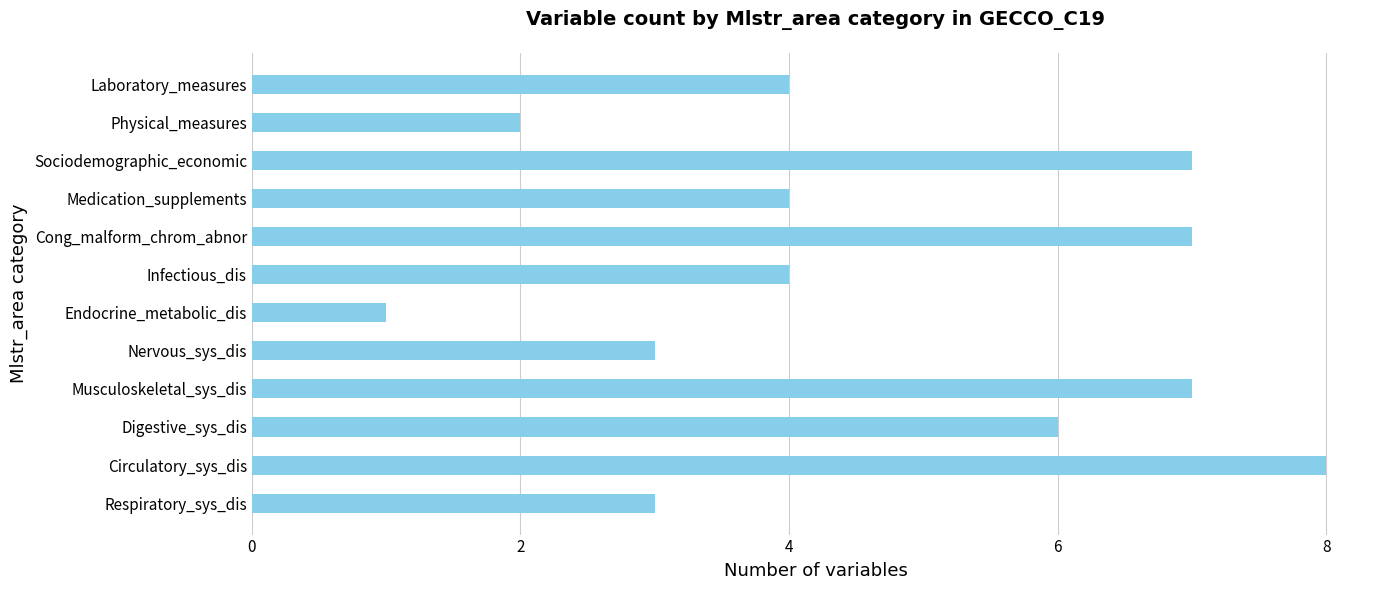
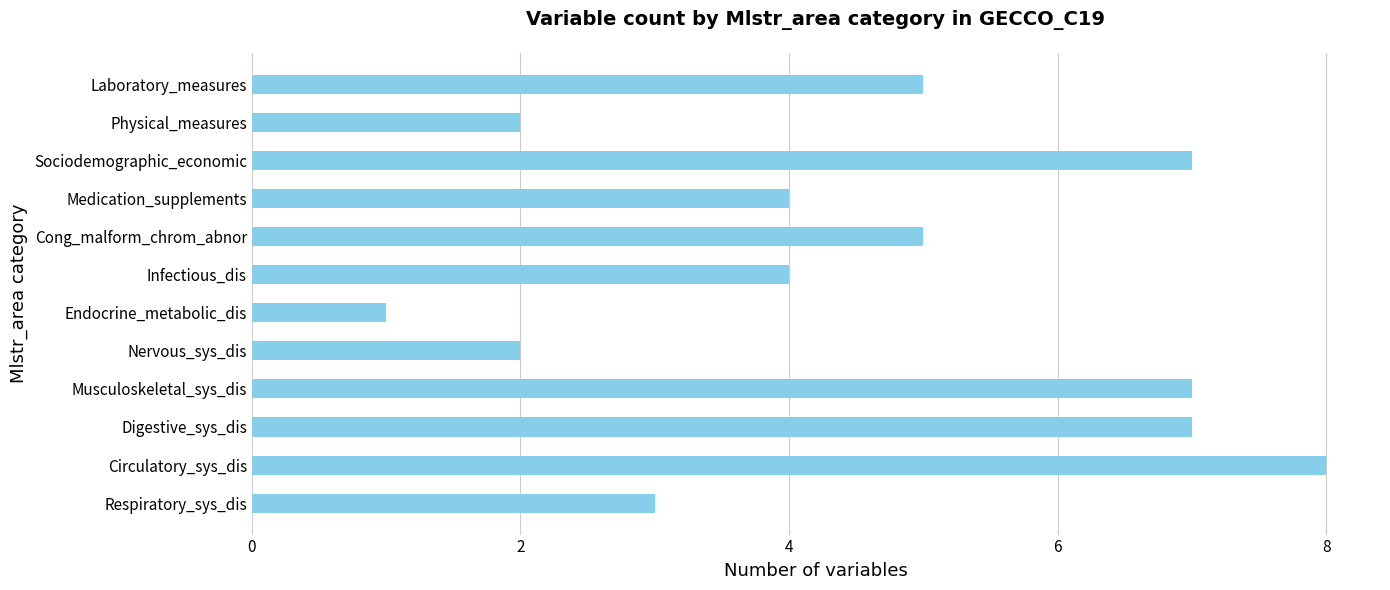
Laboratory_measures: 4 -> 5
Cong_malform_chrom_abnor: 7 -> 5
Nervous_sys_dis: 3 -> 2
Digestive_sys_dis: 6 -> 7
